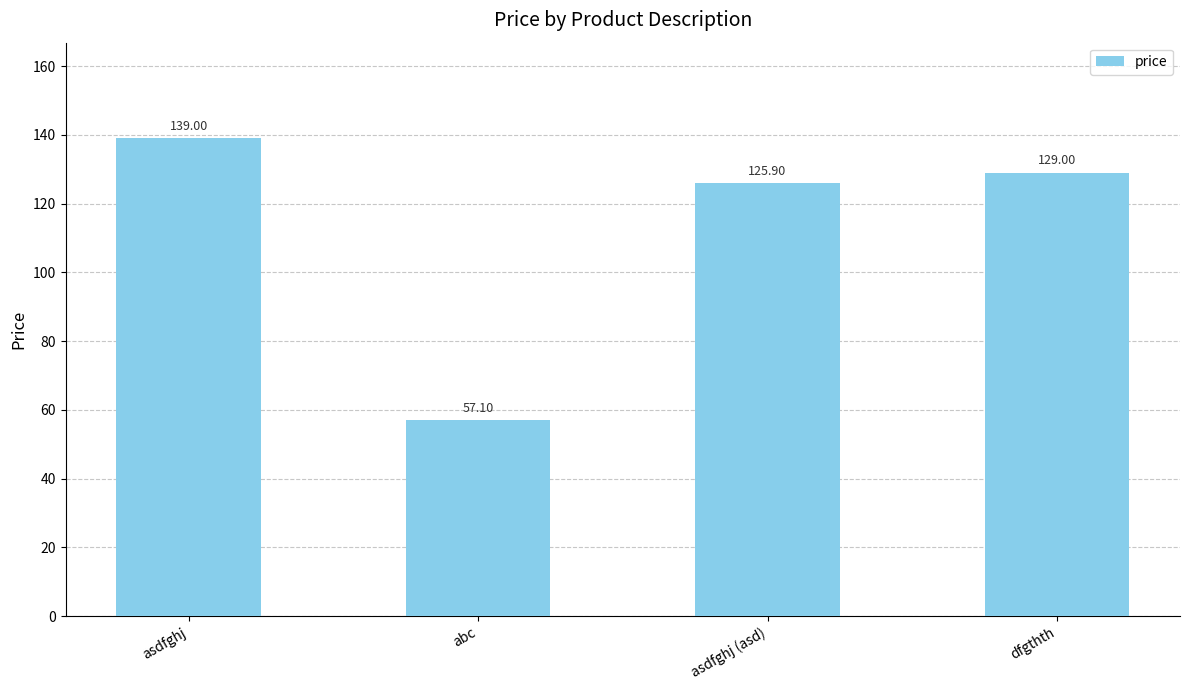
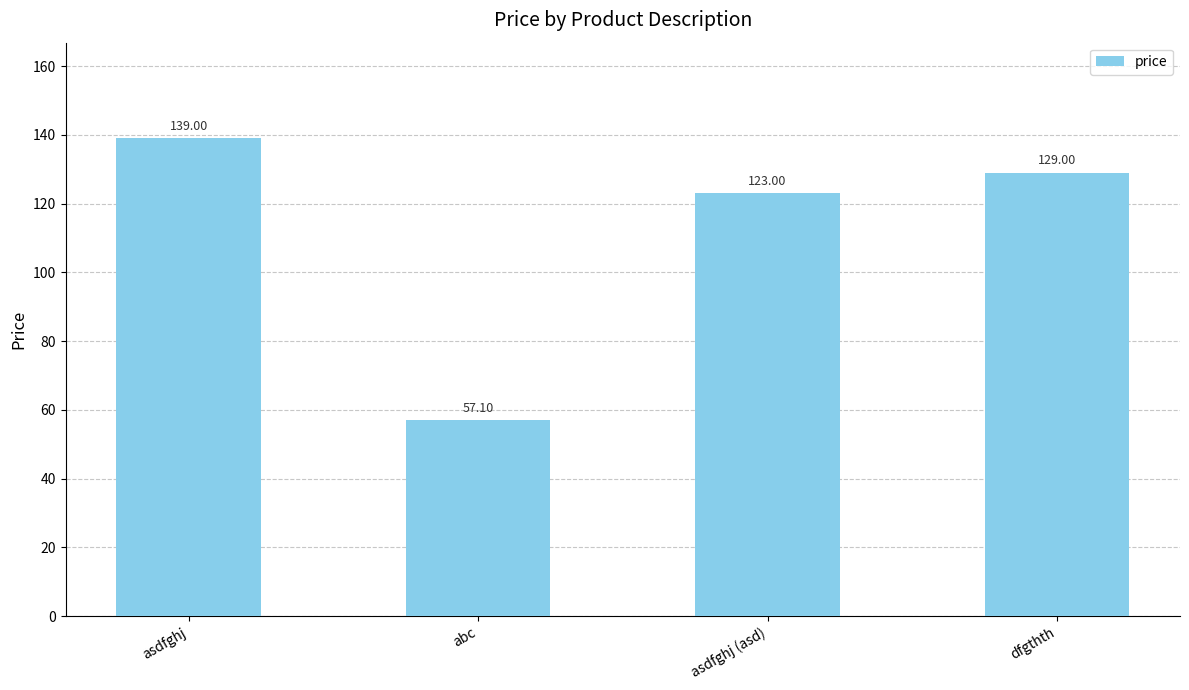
asdfghj (asd): 125.90 -> 123.00
